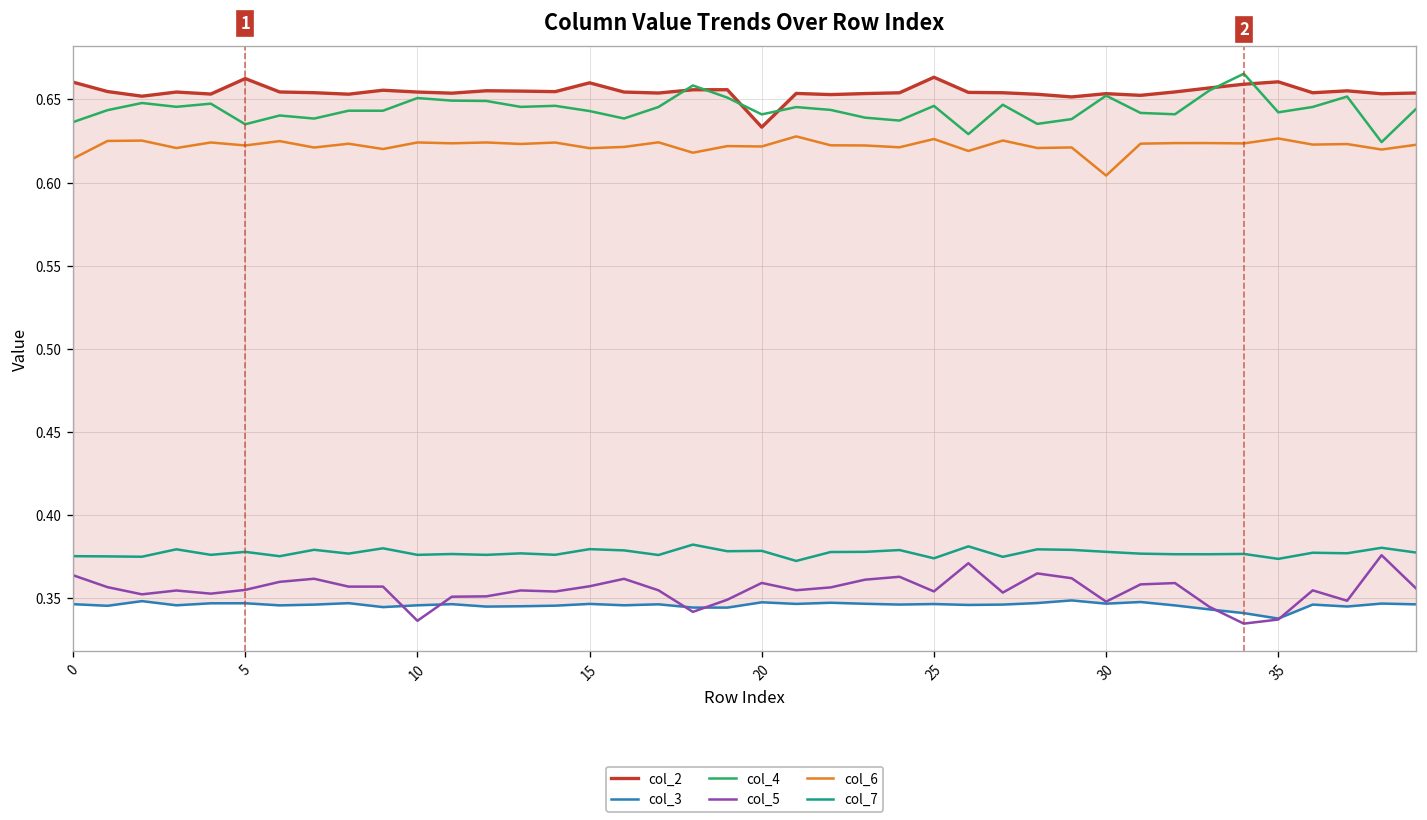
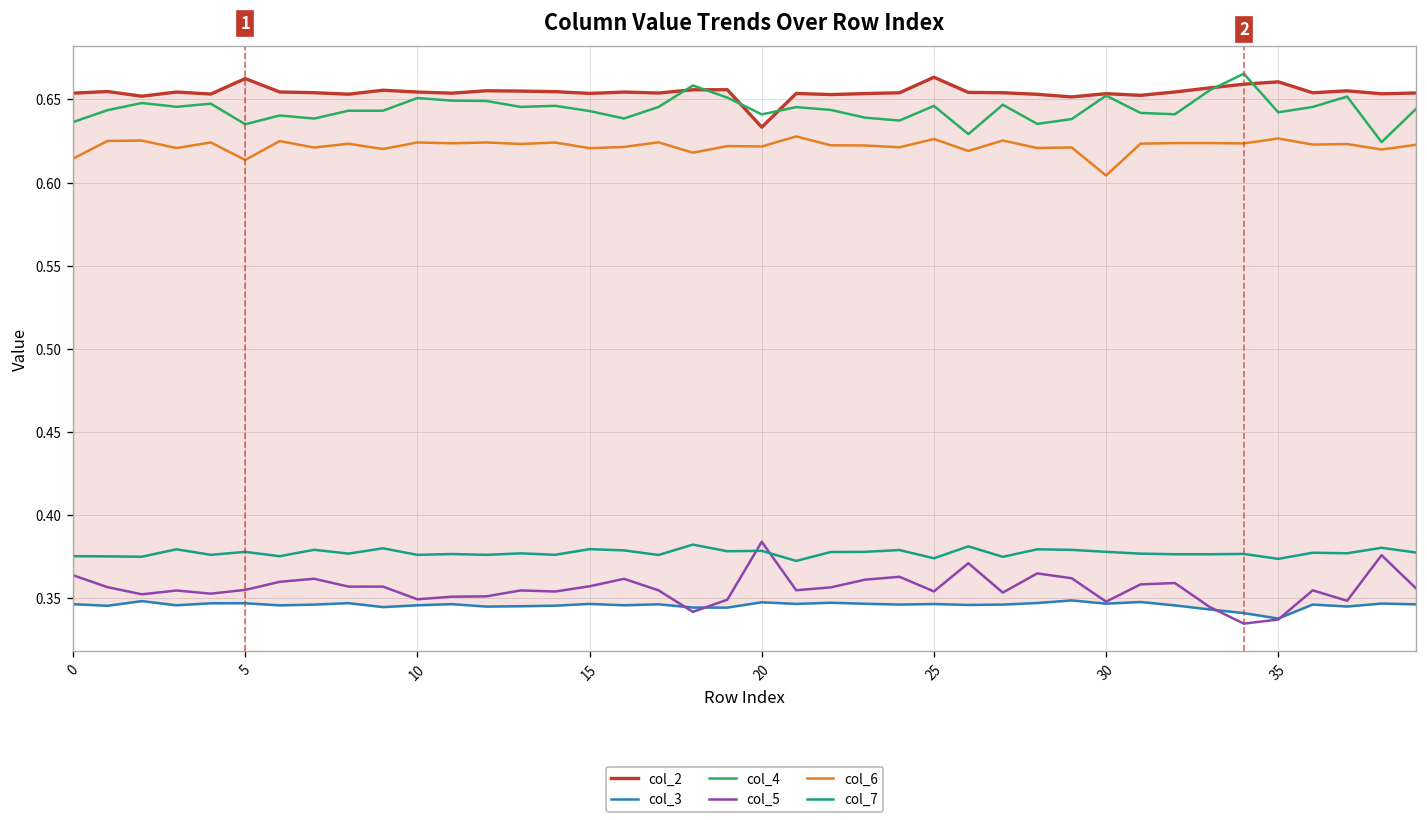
col_2, 0: 0.660 -> 0.654
col_6, 5: 0.622 -> 0.614
col_5, 10: 0.336 -> 0.349
col_2, 15: 0.660 -> 0.654
col_5, 20: 0.359 -> 0.384
